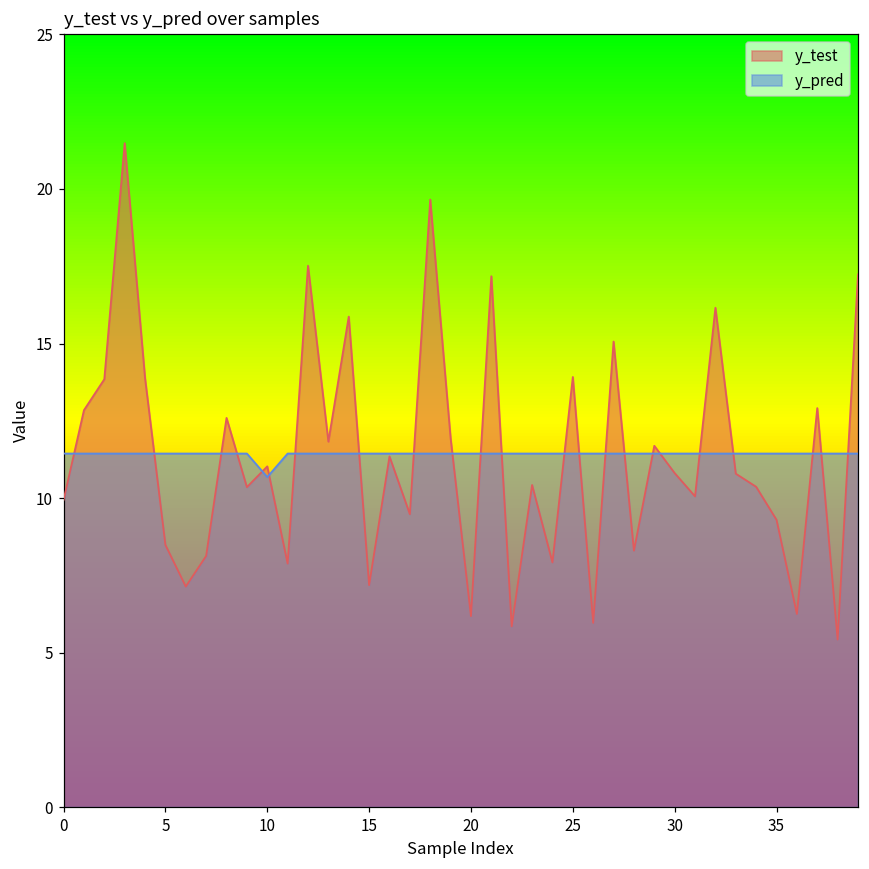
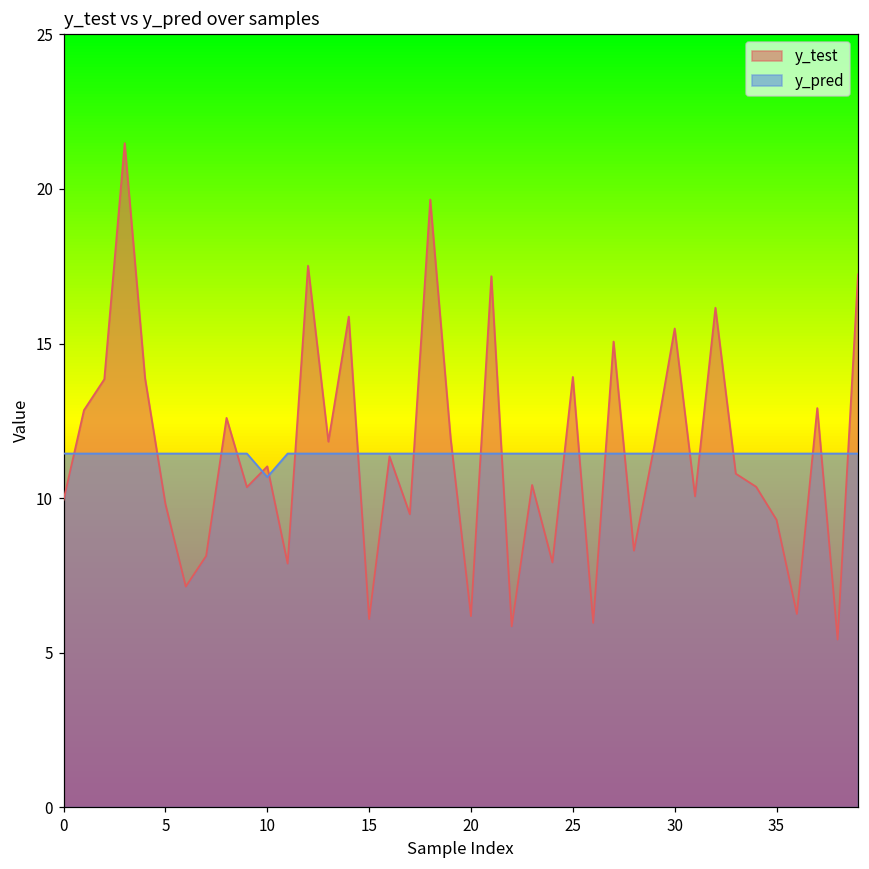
y_test, 5: 8.5 -> 9.8
y_test, 15: 7.2 -> 6.1
y_test, 30: 10.8 -> 15.5
